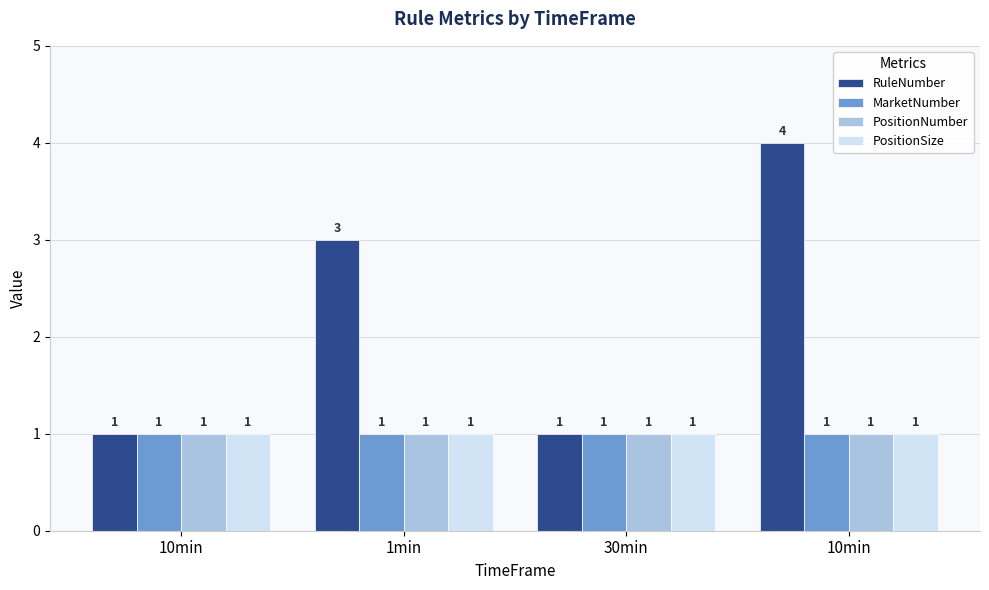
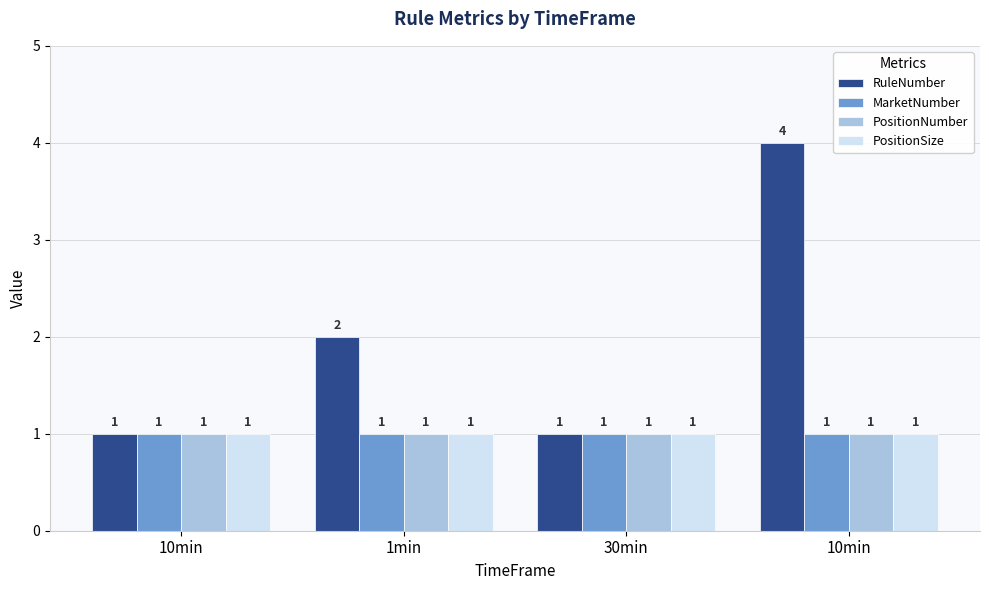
RuleNumber, 1min: 3 -> 2
